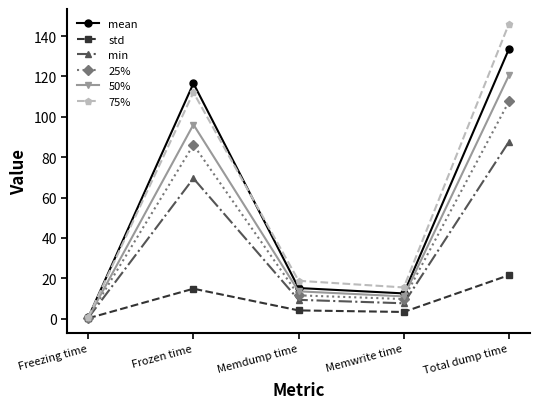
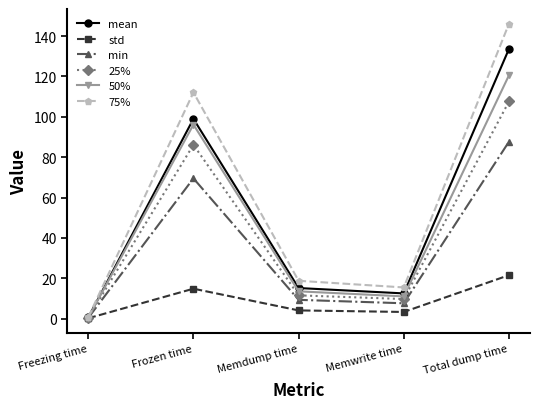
mean, Frozen time: 117 -> 99
